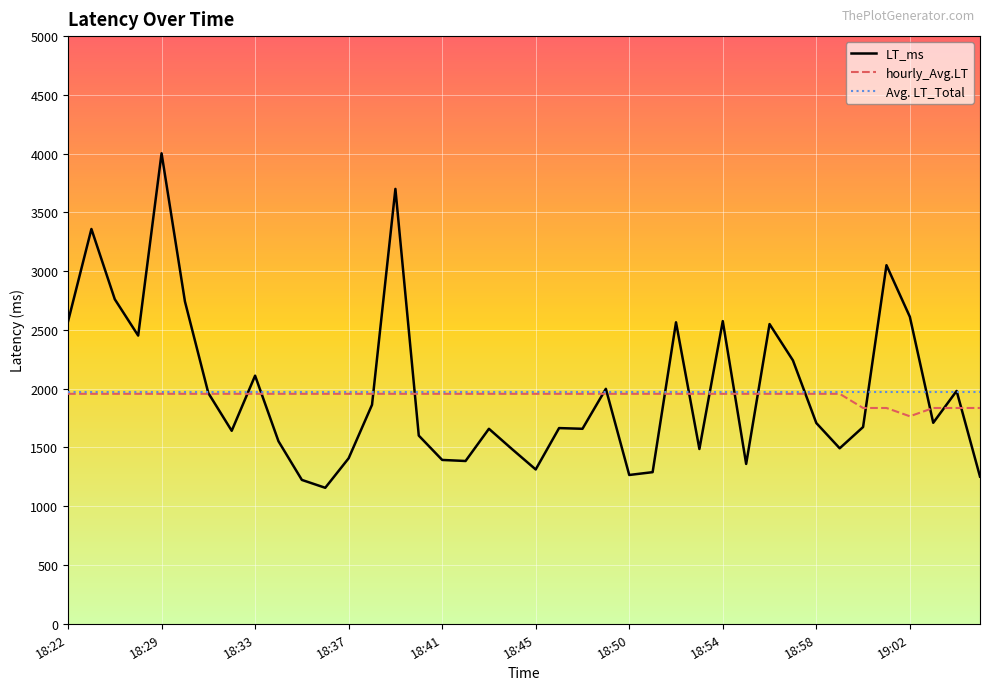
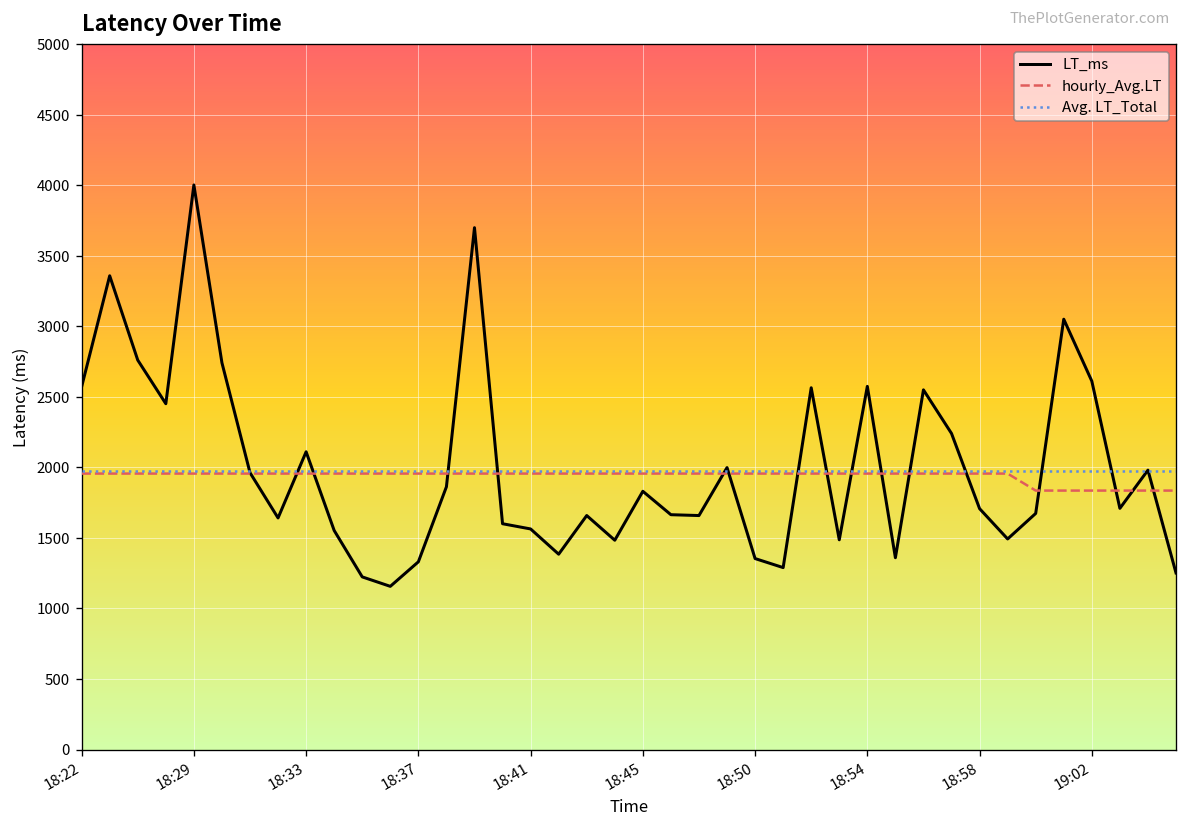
LT_ms, 18:37: 1410 -> 1330
LT_ms, 18:41: 1390 -> 1560
LT_ms, 18:45: 1310 -> 1830
LT_ms, 18:50: 1270 -> 1350
hourly_Avg.LT, 19:02: 1770 -> 1840
